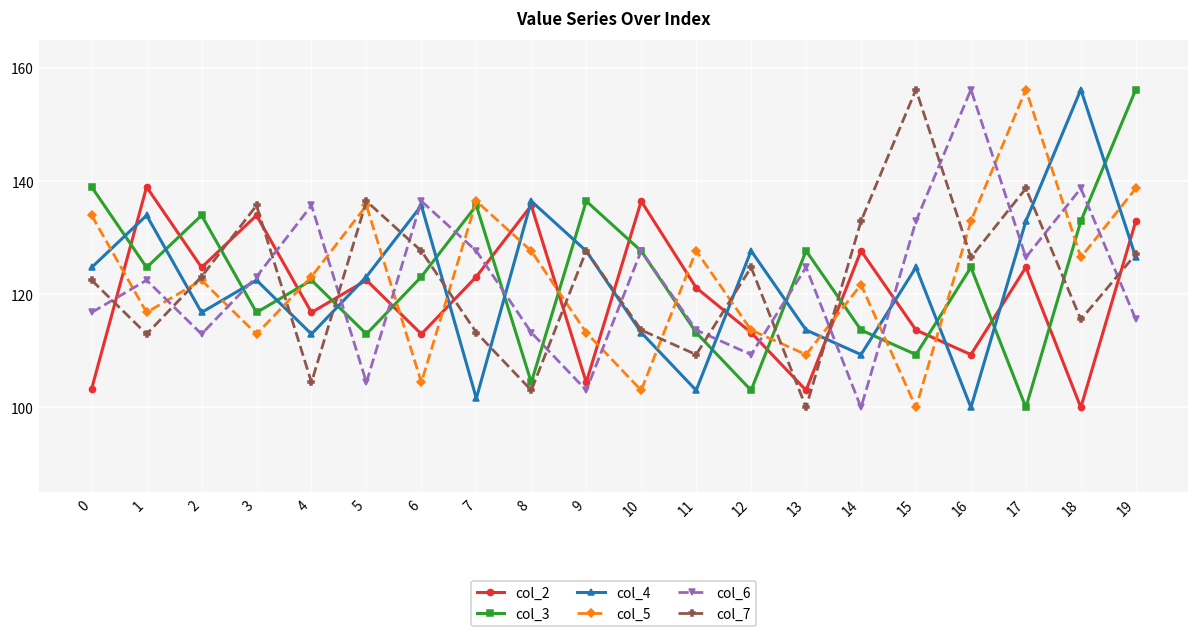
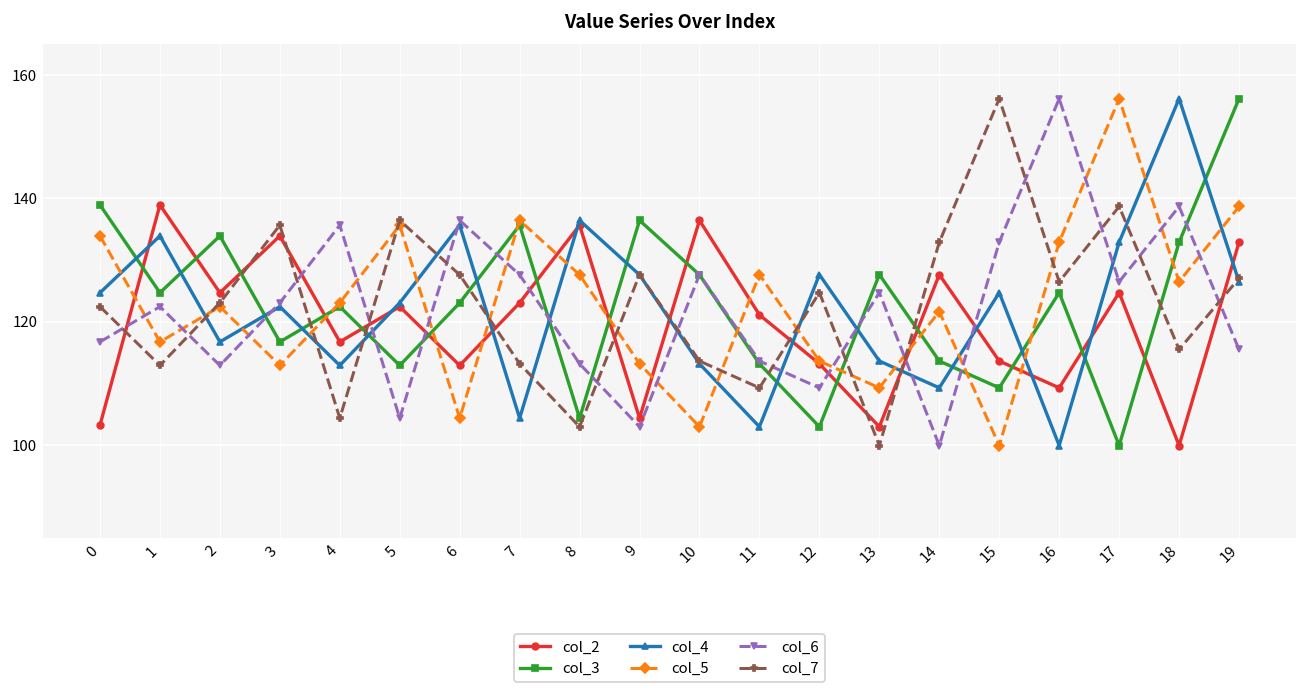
col_4, 7: 102 -> 104
